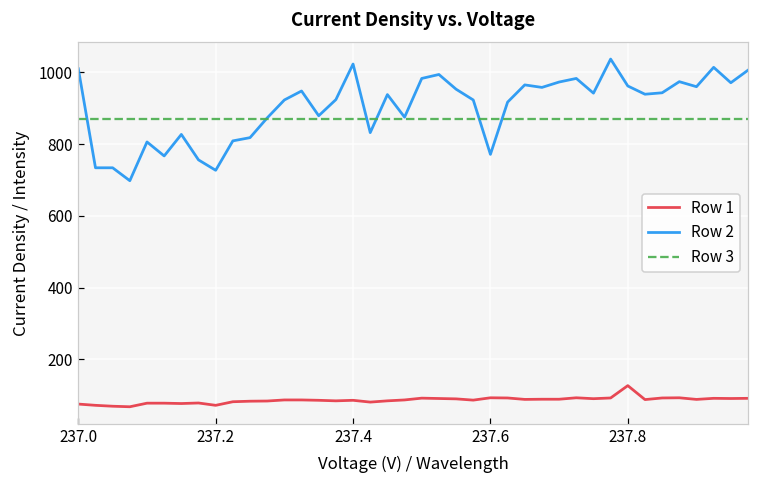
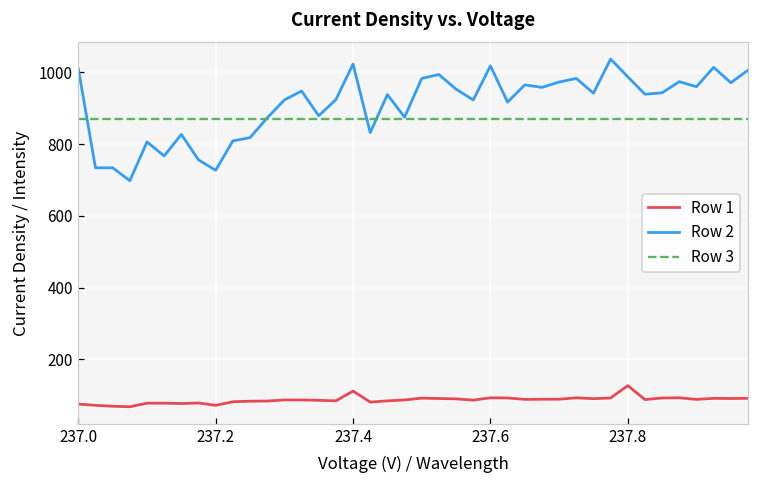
Row 1, 237.4: 90 -> 110
Row 2, 237.6: 770 -> 1020
Row 2, 237.8: 960 -> 990
